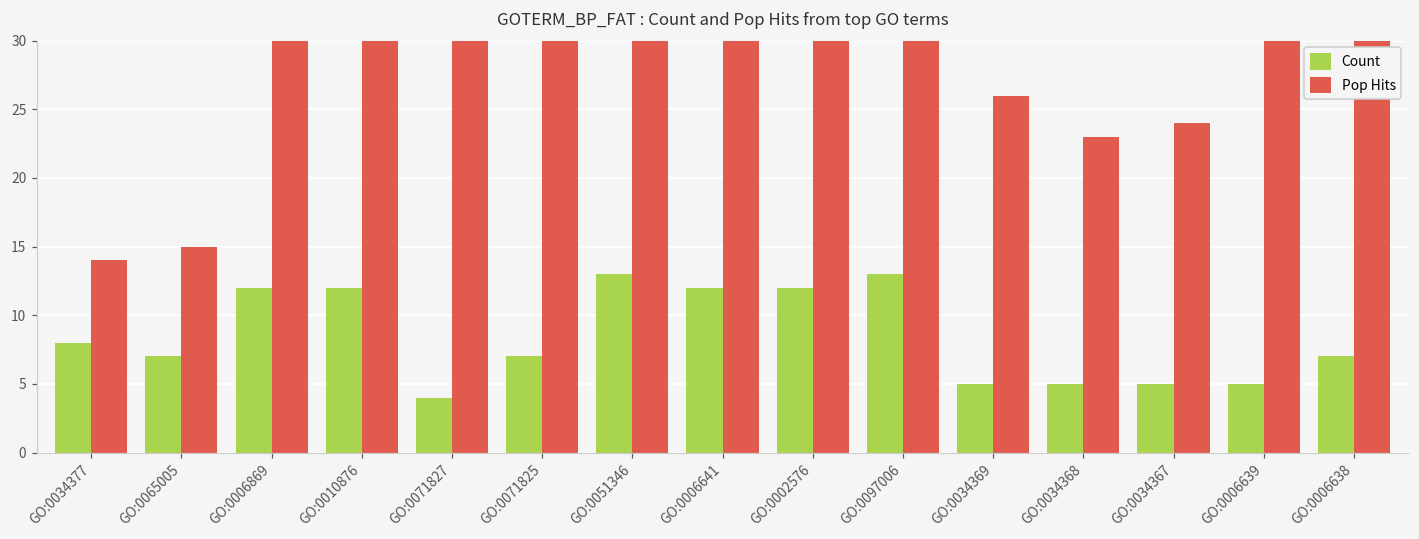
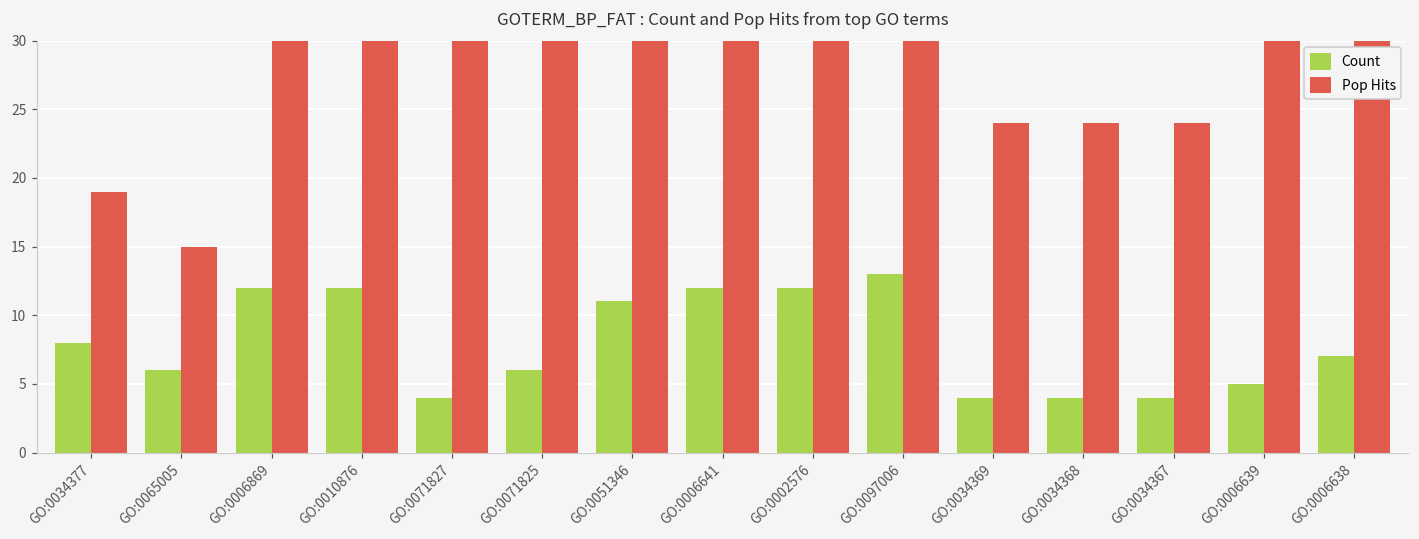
Pop Hits, GO:0034377: 14 -> 19
Count, GO:0065005: 7 -> 6
Count, GO:0071825: 7 -> 6
Count, GO:0051346: 13 -> 11
Count, GO:0034369: 5 -> 4
Pop Hits, GO:0034369: 26 -> 24
Count, GO:0034368: 5 -> 4
Pop Hits, GO:0034368: 23 -> 24
Count, GO:0034367: 5 -> 4
